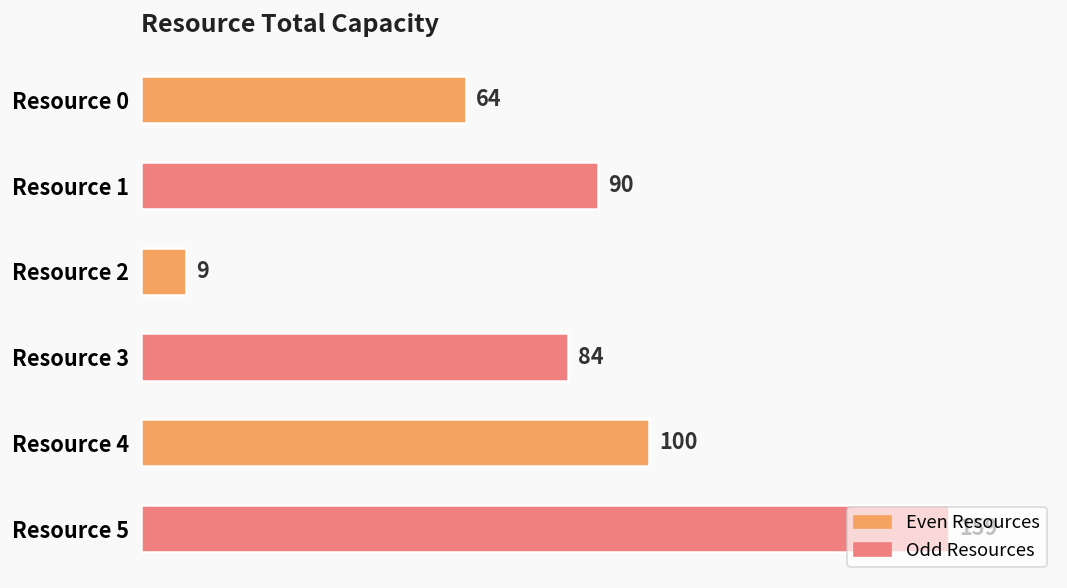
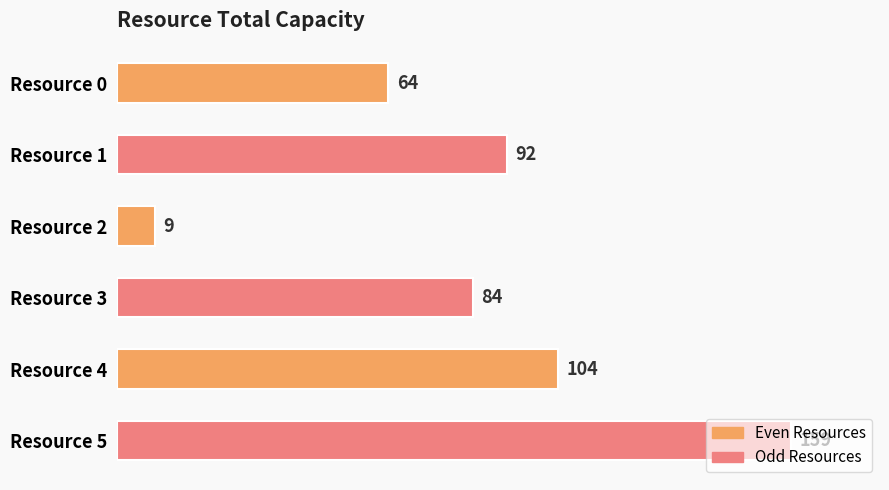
Resource 1: 90 -> 92
Resource 4: 100 -> 104
